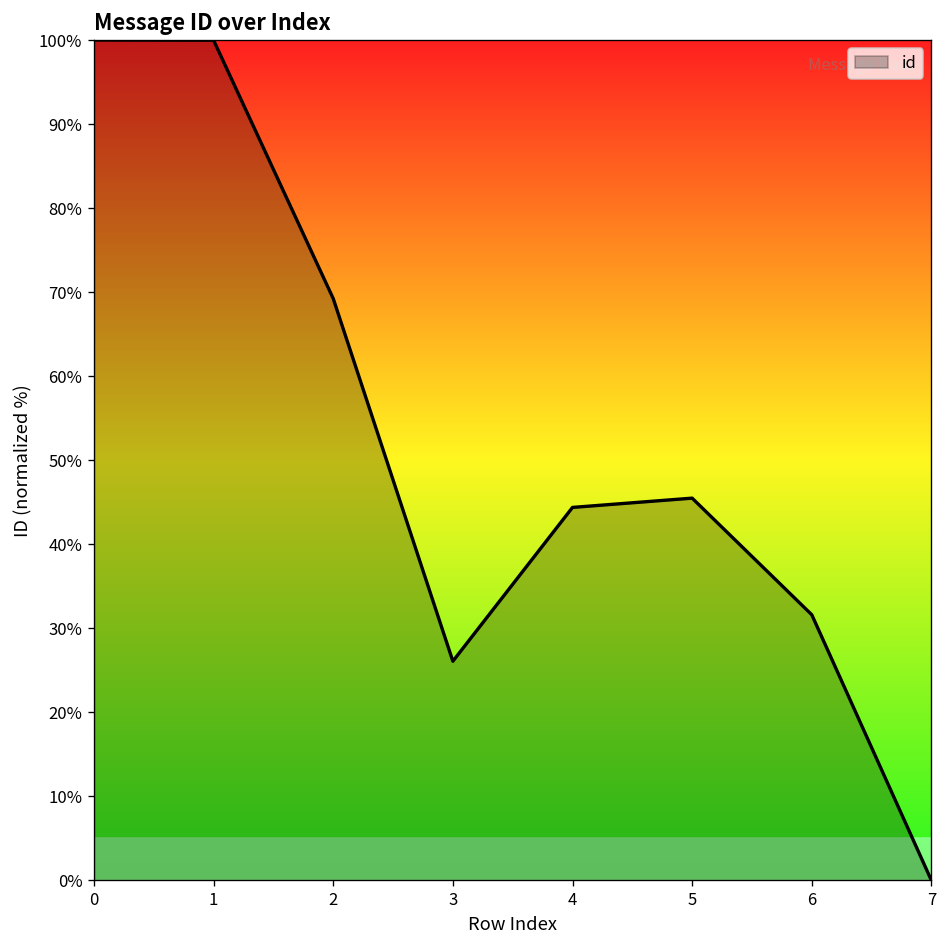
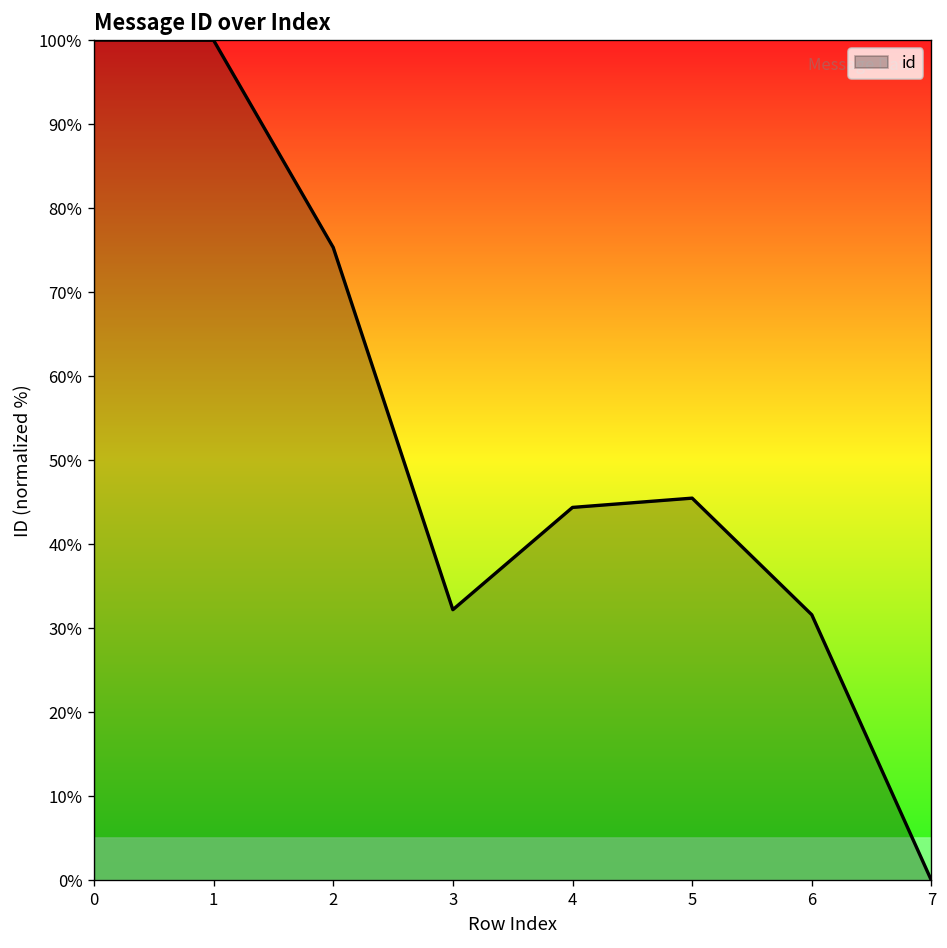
2: 69% -> 75%
3: 26% -> 32%
